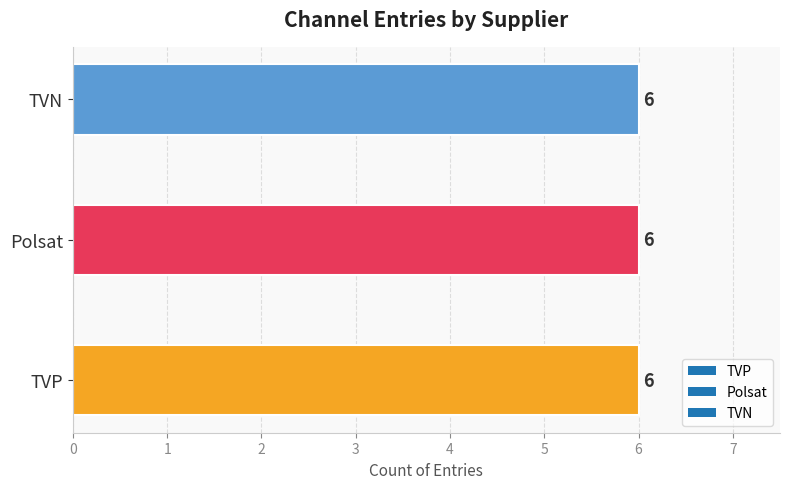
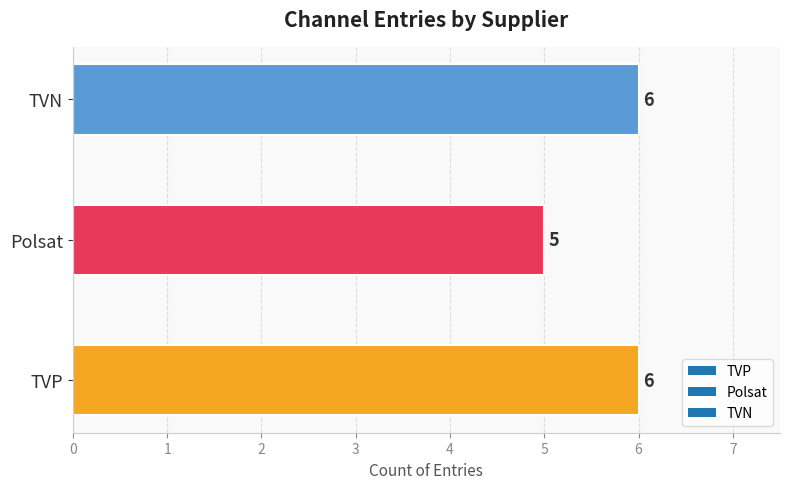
Polsat: 6 -> 5
